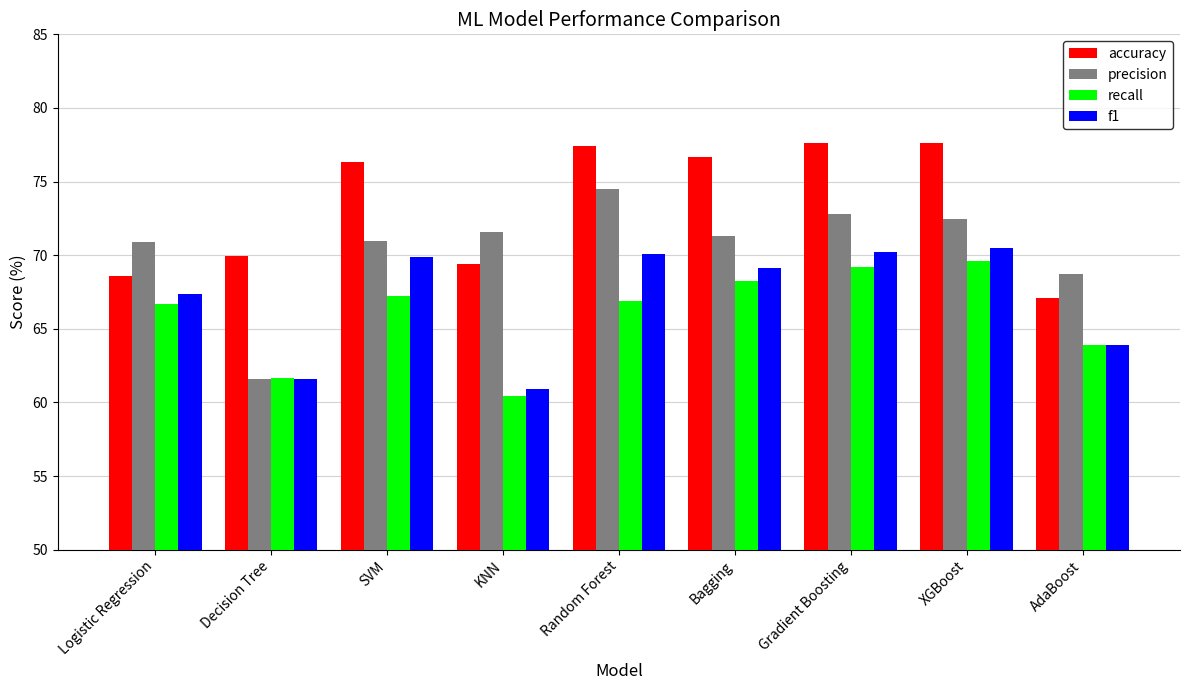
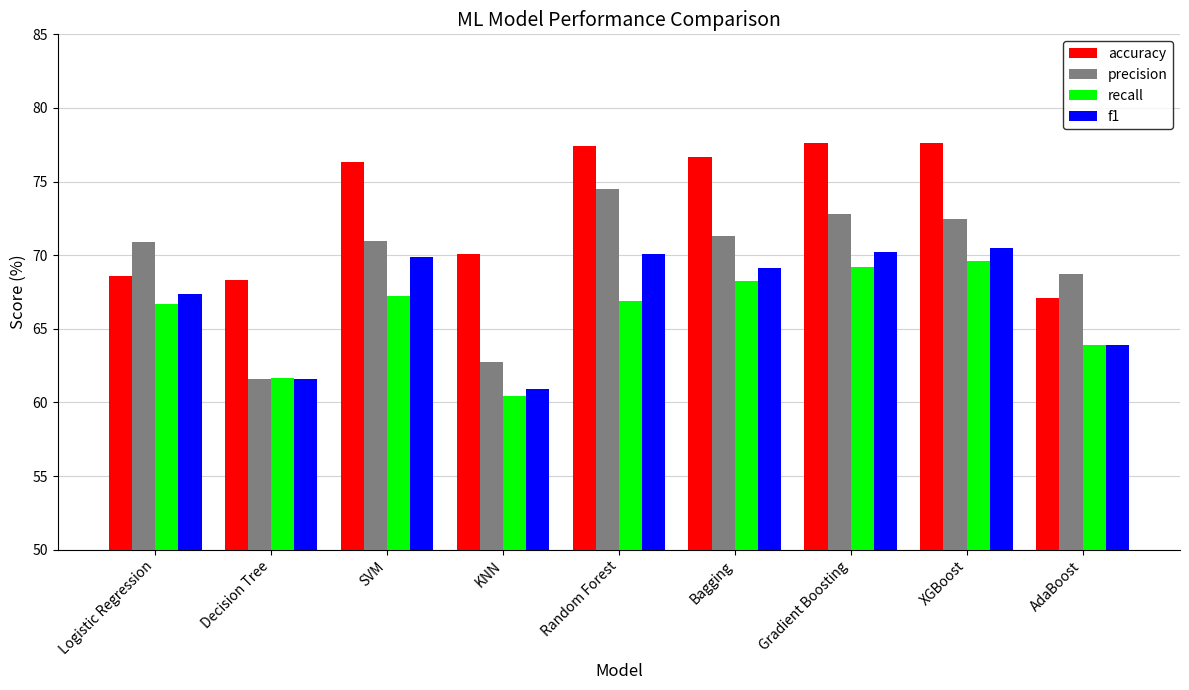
accuracy, Decision Tree: 70.0 -> 68.3
accuracy, KNN: 69.4 -> 70.1
precision, KNN: 71.6 -> 62.7
